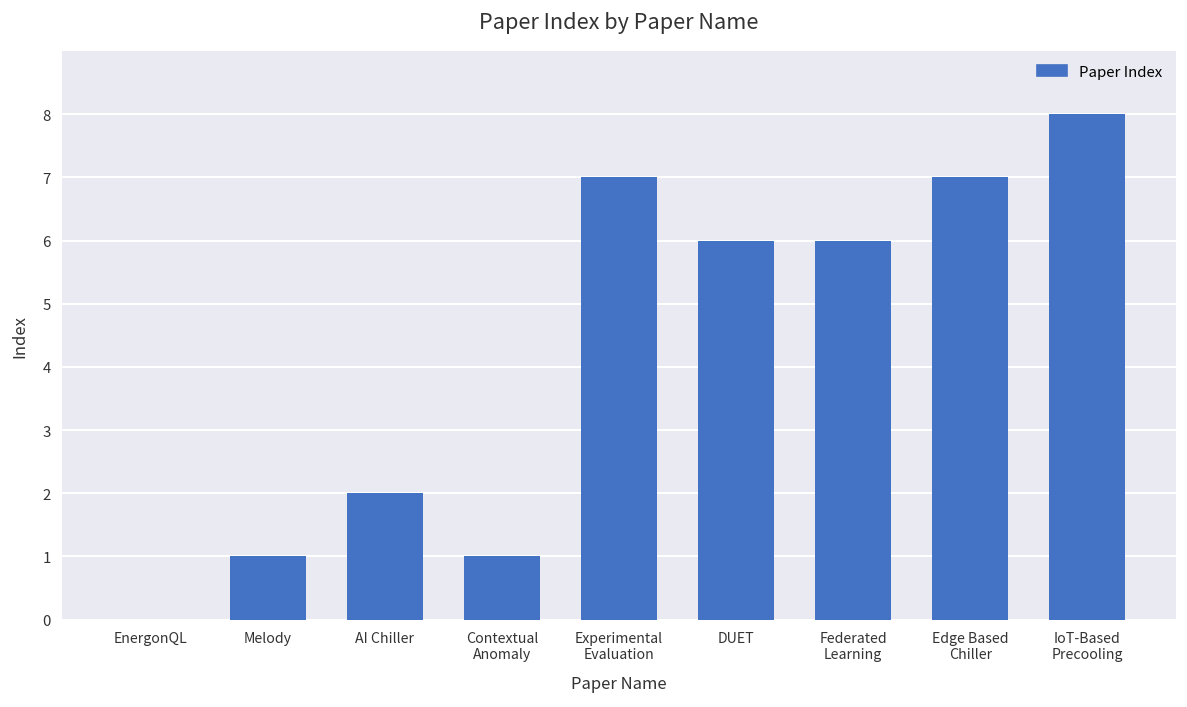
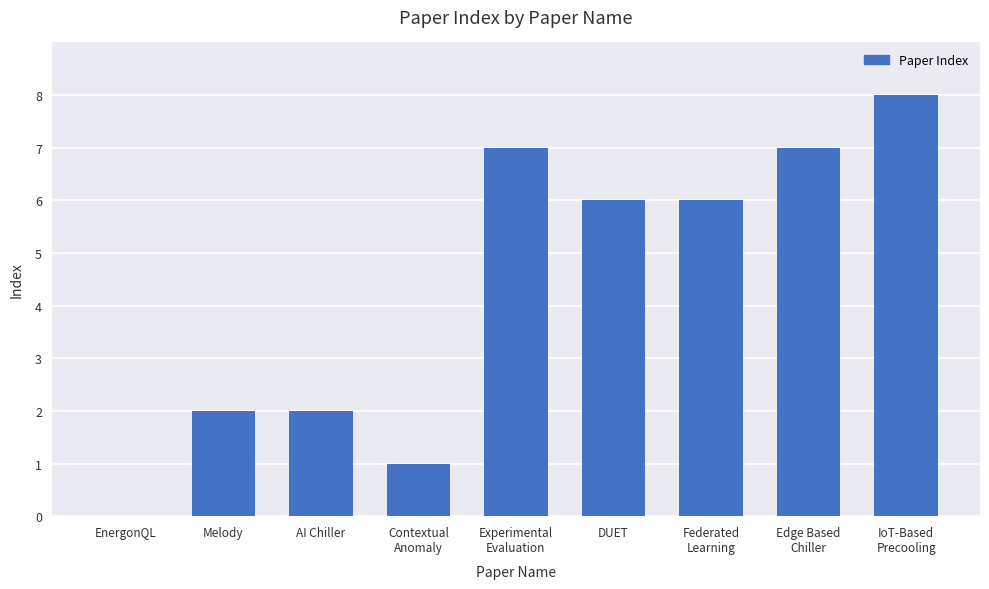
Melody: 1 -> 2
